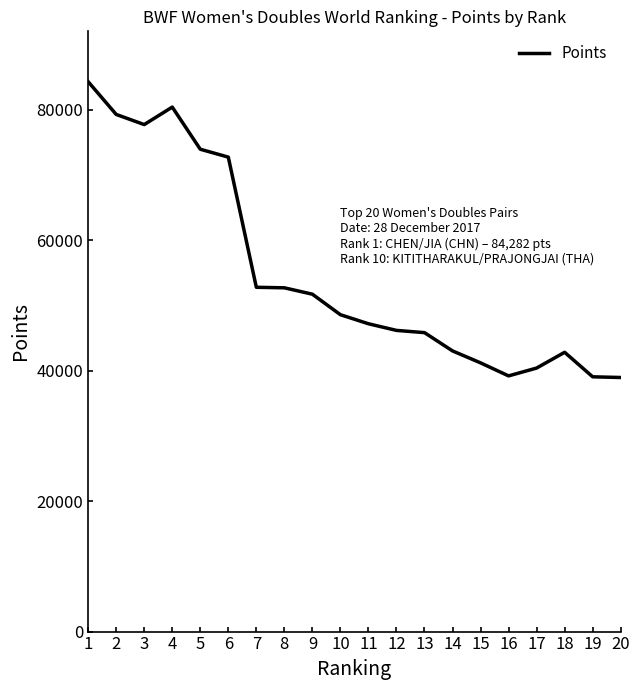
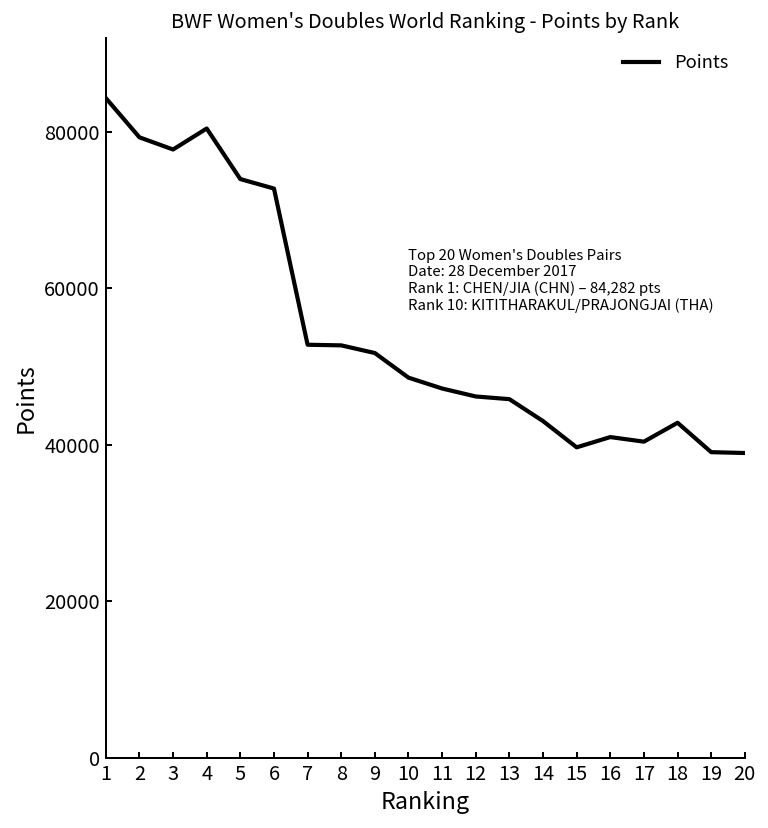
15: 41000 -> 40000
16: 39000 -> 41000
